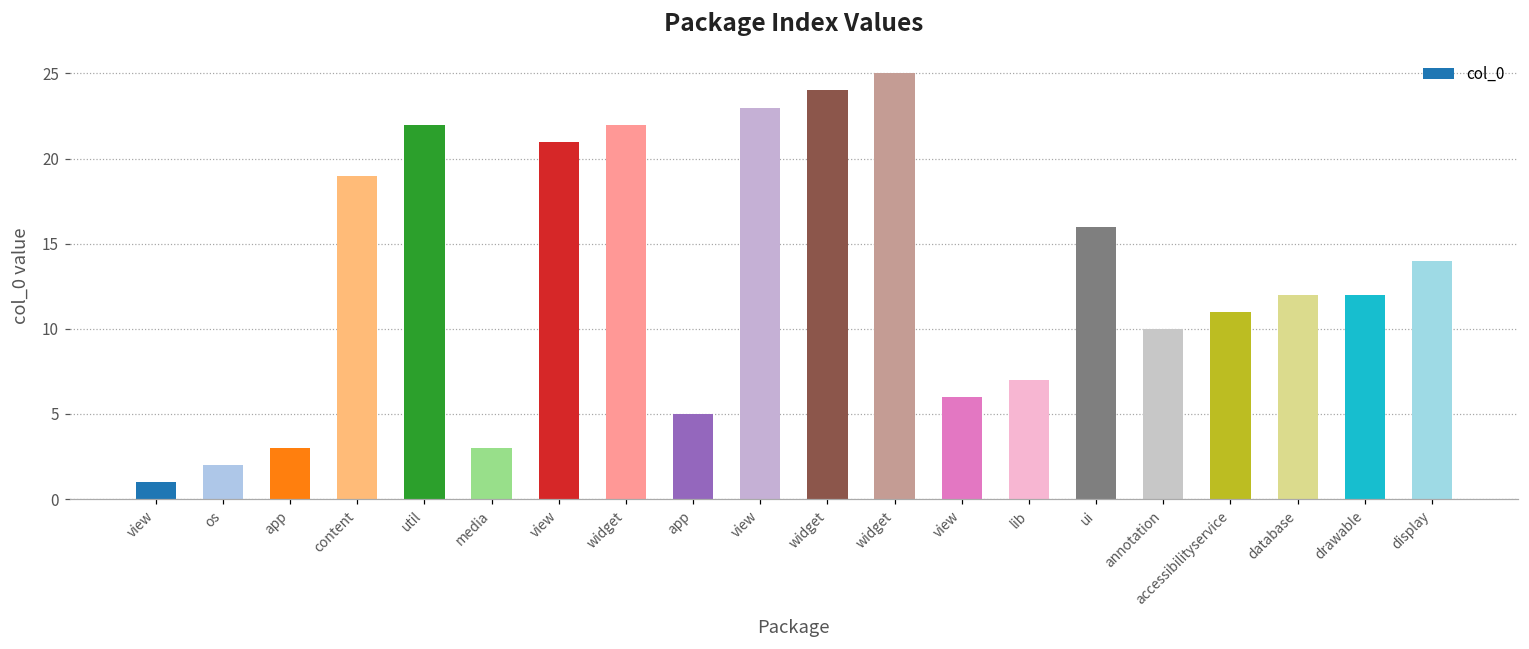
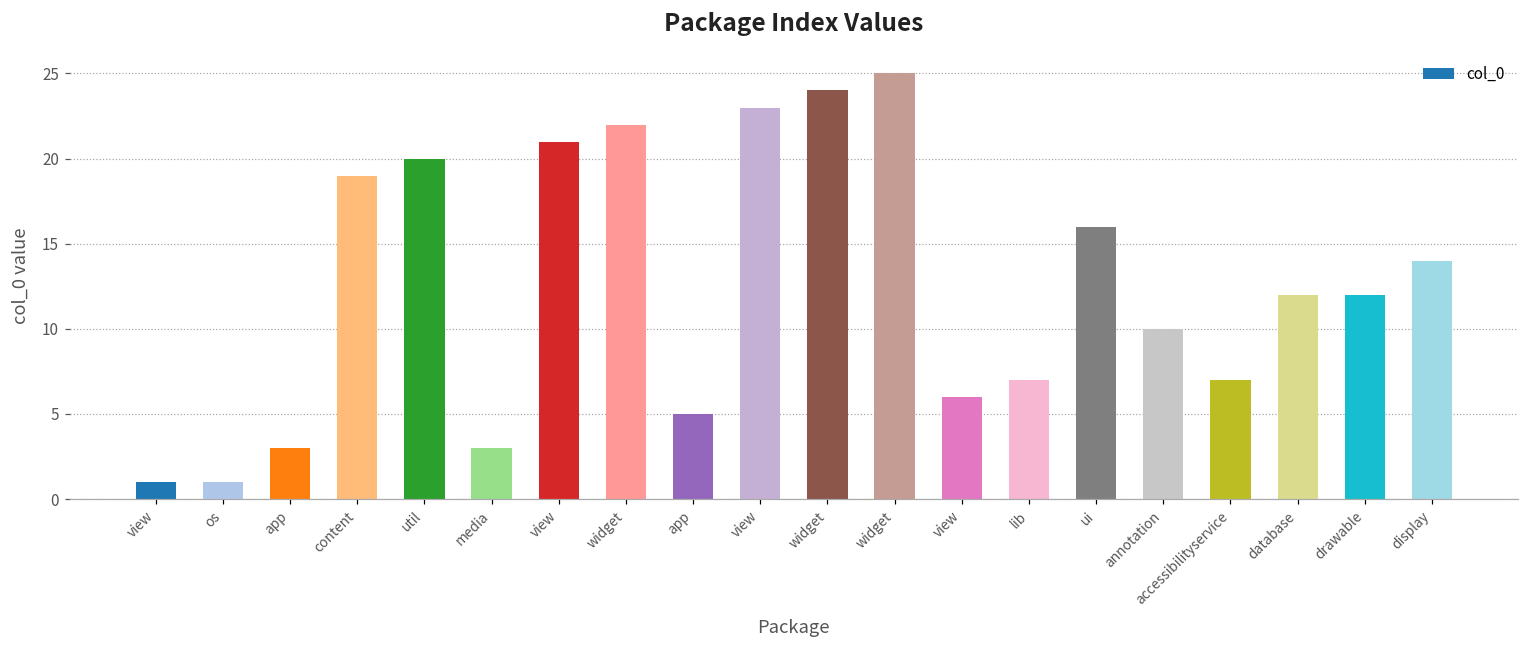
os: 2 -> 1
util: 22 -> 20
accessibilityservice: 11 -> 7
